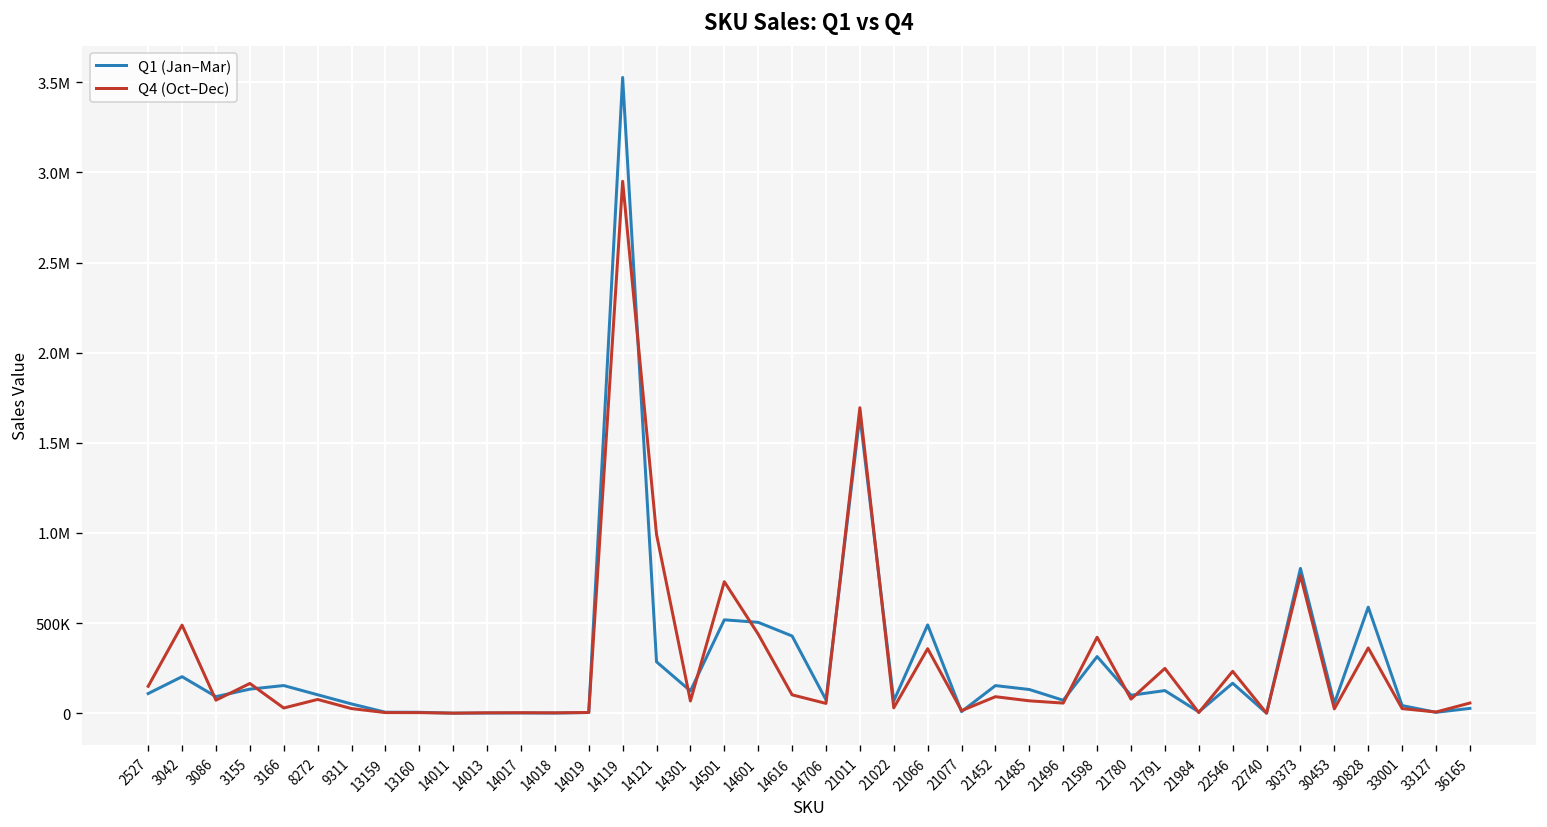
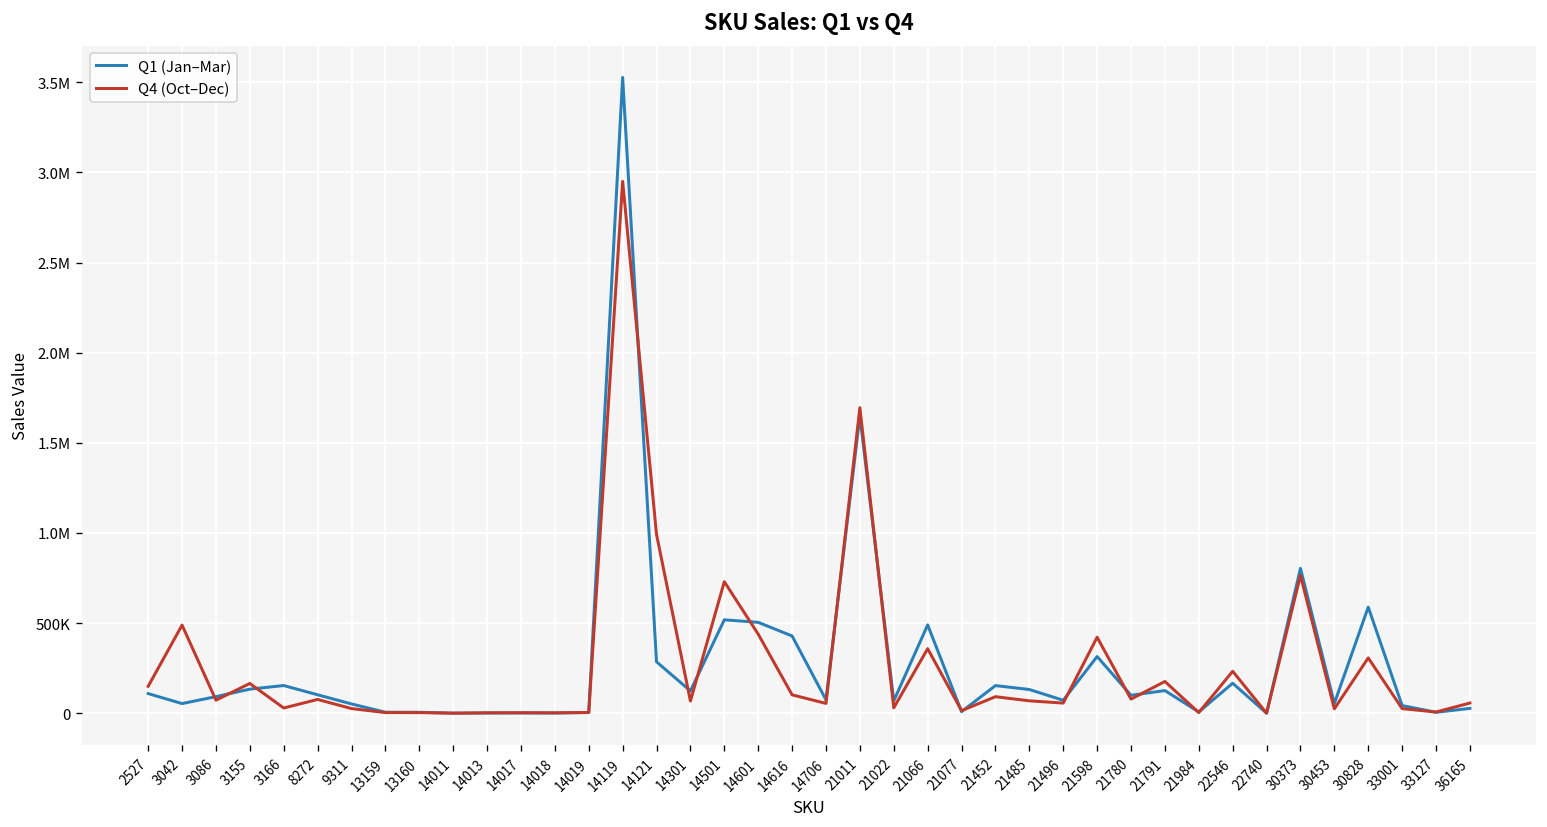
Q1 (Jan–Mar), 3042: 200000 -> 50000
Q4 (Oct–Dec), 21791: 250000 -> 180000
Q4 (Oct–Dec), 30828: 360000 -> 310000
